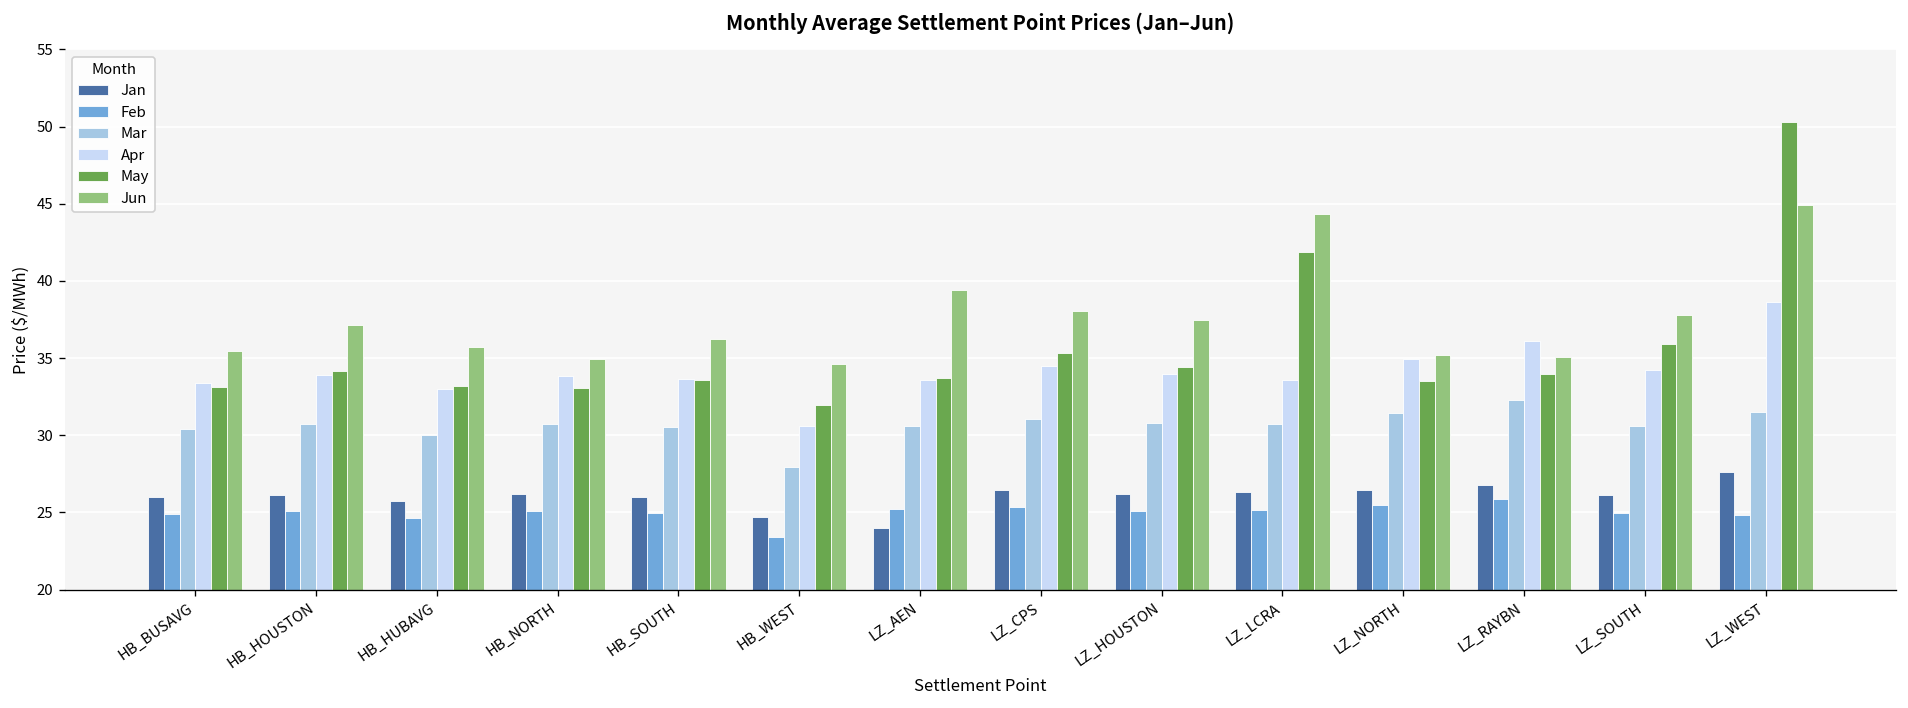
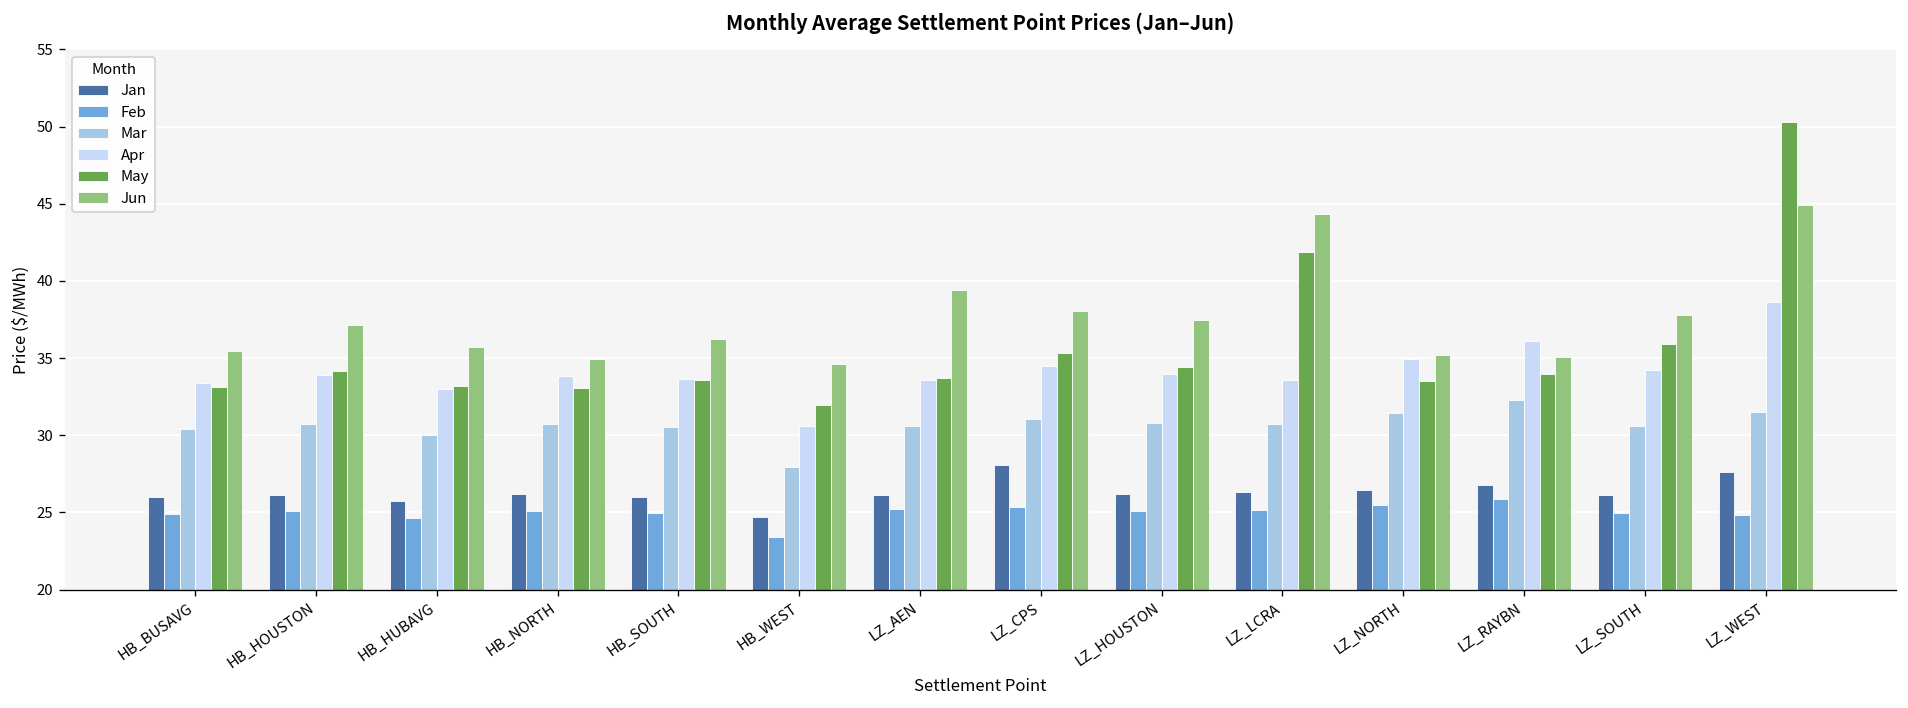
Jan, LZ_AEN: 24.0 -> 26.2
Jan, LZ_CPS: 26.5 -> 28.1
